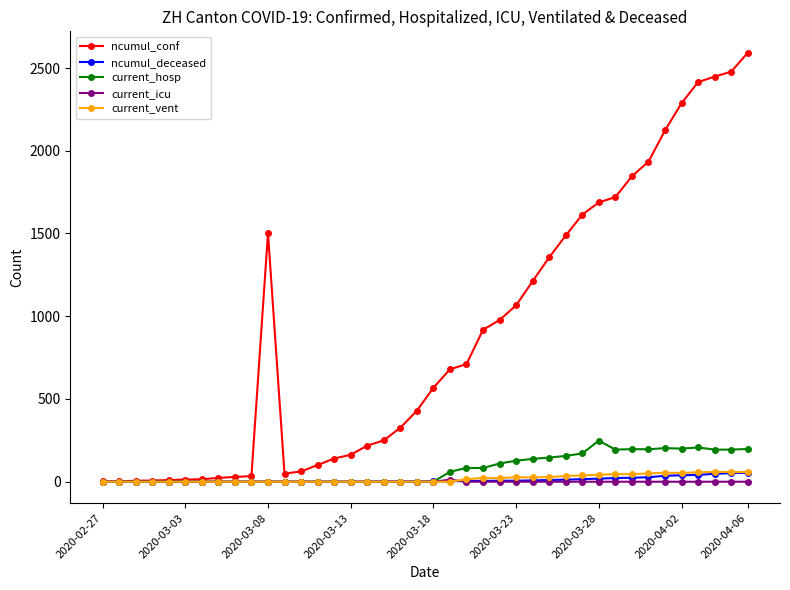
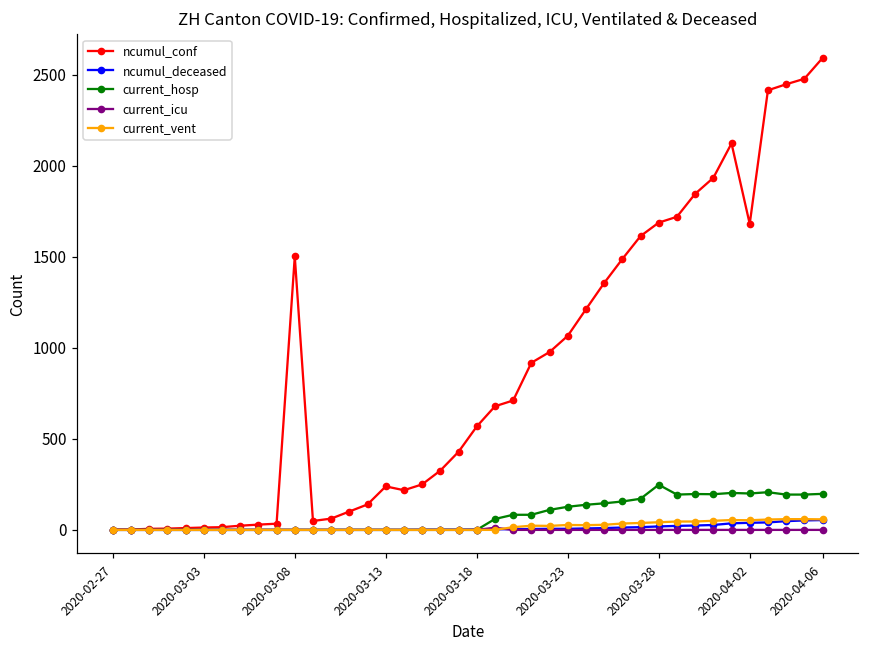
ncumul_conf, 2020-03-13: 160 -> 240
ncumul_conf, 2020-04-02: 2290 -> 1680
